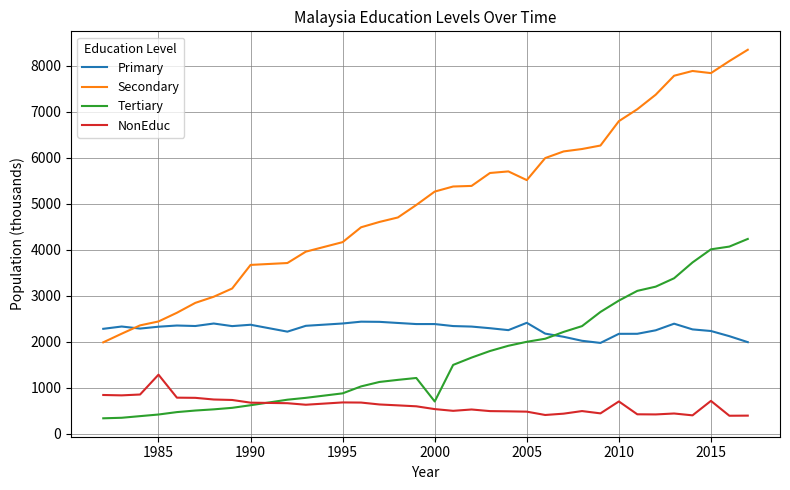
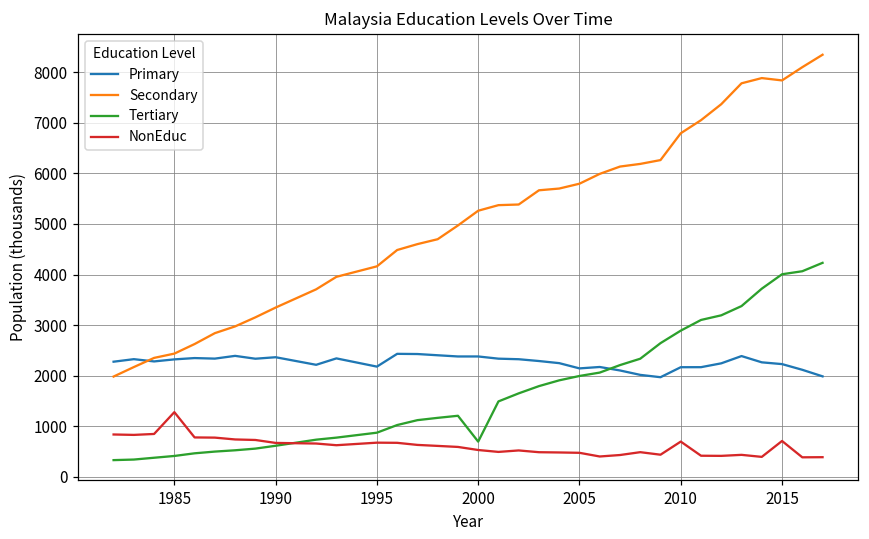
Secondary, 1990: 3700 -> 3300
Primary, 1995: 2400 -> 2200
Primary, 2005: 2400 -> 2100
Secondary, 2005: 5500 -> 5800
